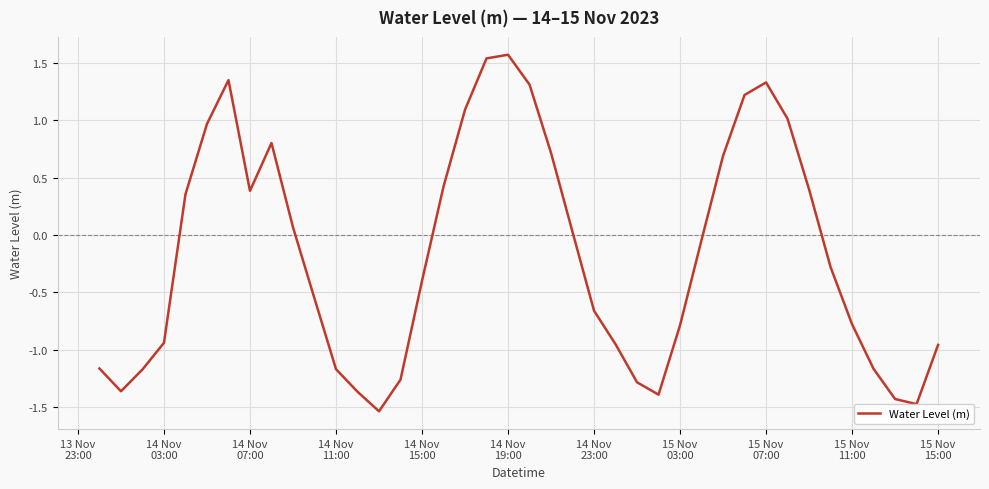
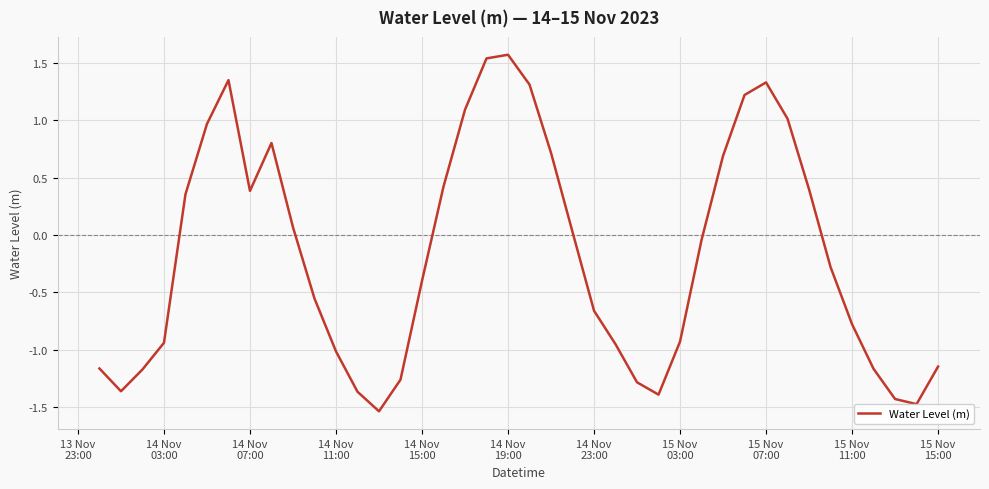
14 Nov 11:00: -1.17 -> -1.01
15 Nov 03:00: -0.79 -> -0.93
15 Nov 15:00: -0.96 -> -1.15
